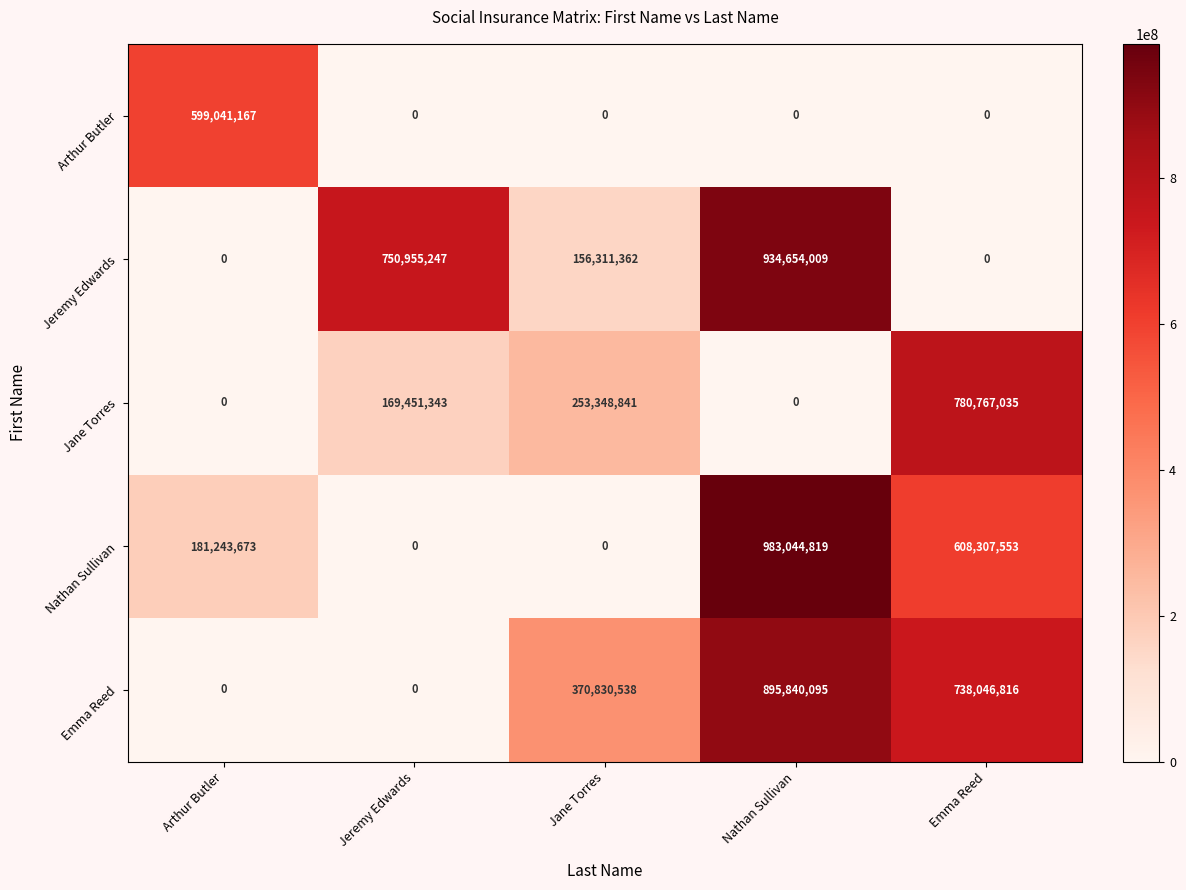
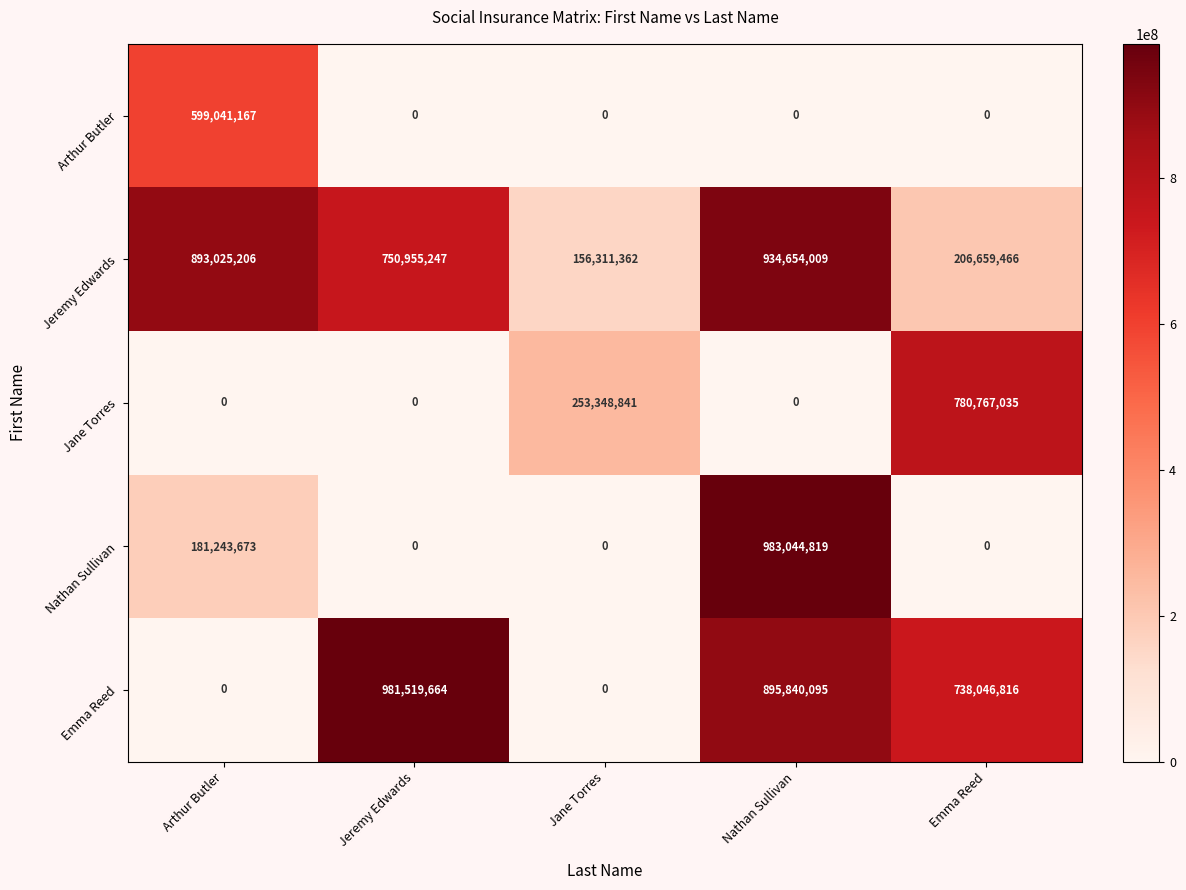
Jeremy Edwards, Arthur Butler: 0 -> 893,025,206
Jeremy Edwards, Emma Reed: 0 -> 206,659,466
Jane Torres, Jeremy Edwards: 169,451,343 -> 0
Nathan Sullivan, Emma Reed: 608,307,553 -> 0
Emma Reed, Jeremy Edwards: 0 -> 981,519,664
Emma Reed, Jane Torres: 370,830,538 -> 0
